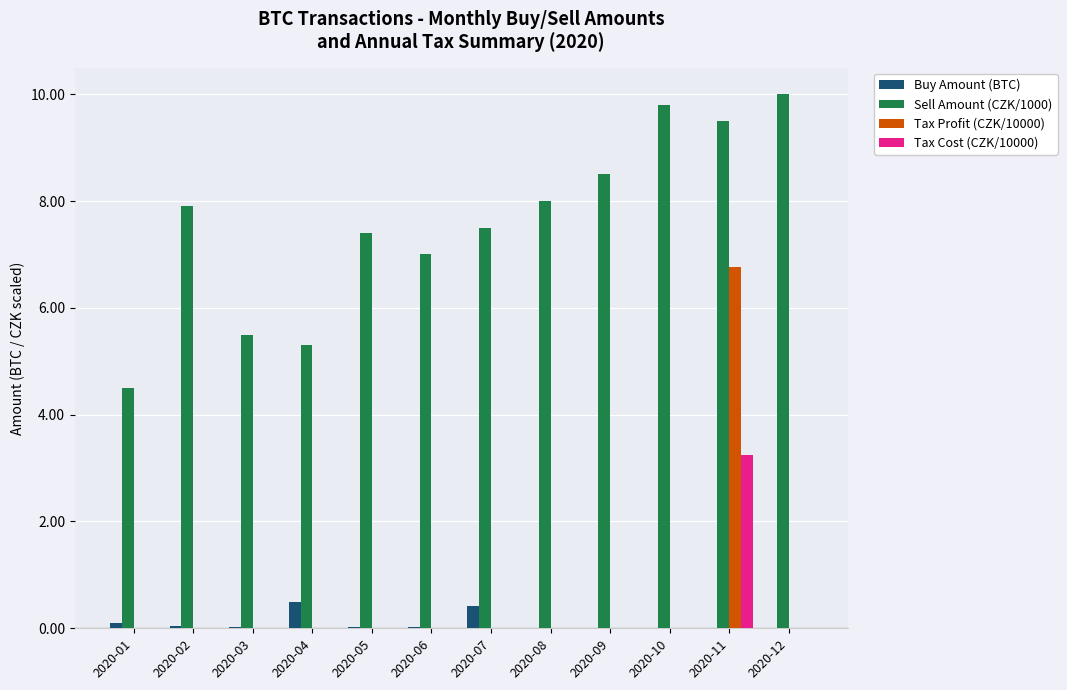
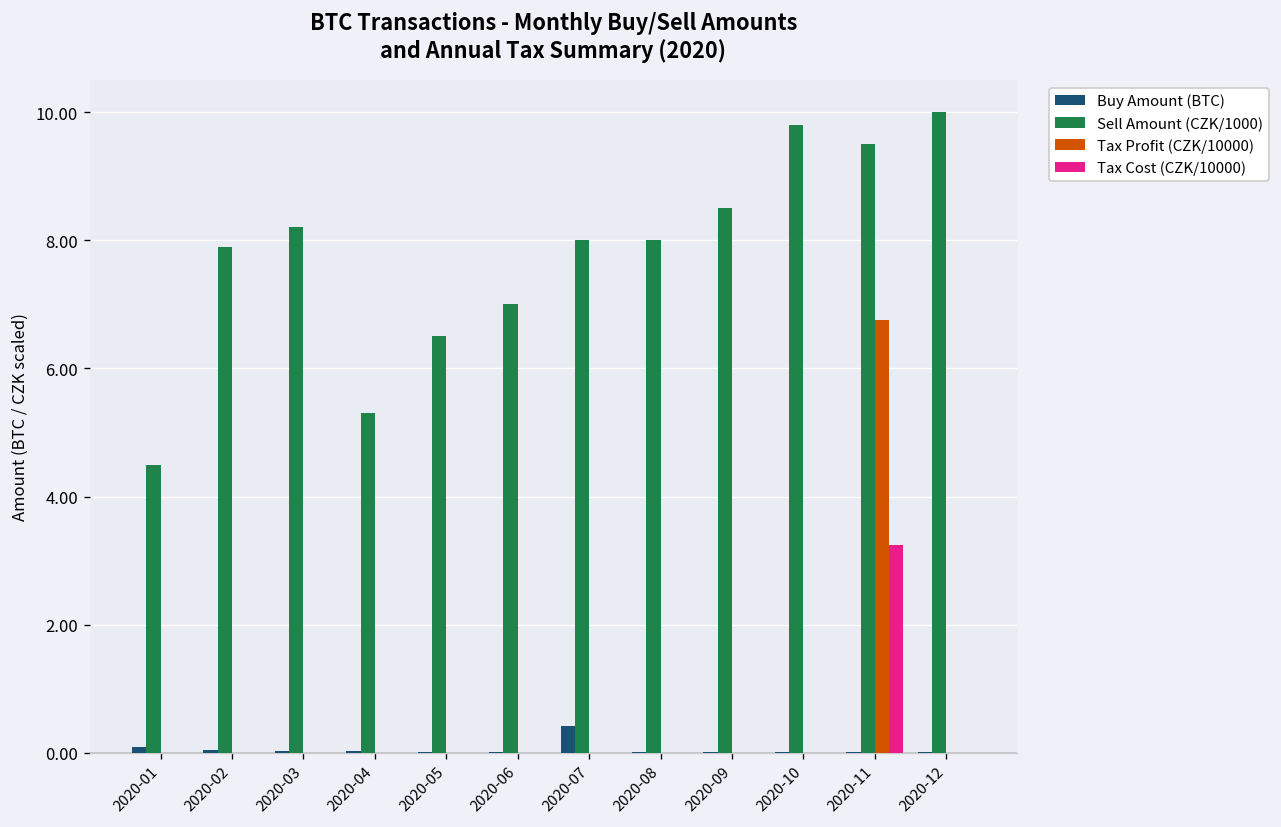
Sell Amount (CZK/1000), 2020-03: 5.5 -> 8.2
Buy Amount (BTC), 2020-04: 0.5 -> 0.0
Sell Amount (CZK/1000), 2020-05: 7.4 -> 6.5
Sell Amount (CZK/1000), 2020-07: 7.5 -> 8.0
